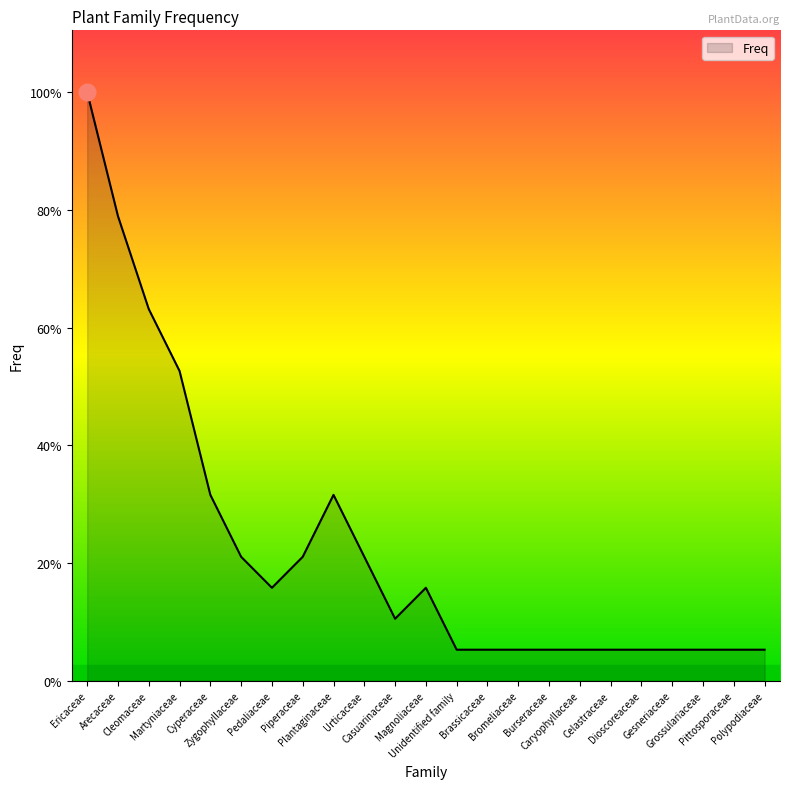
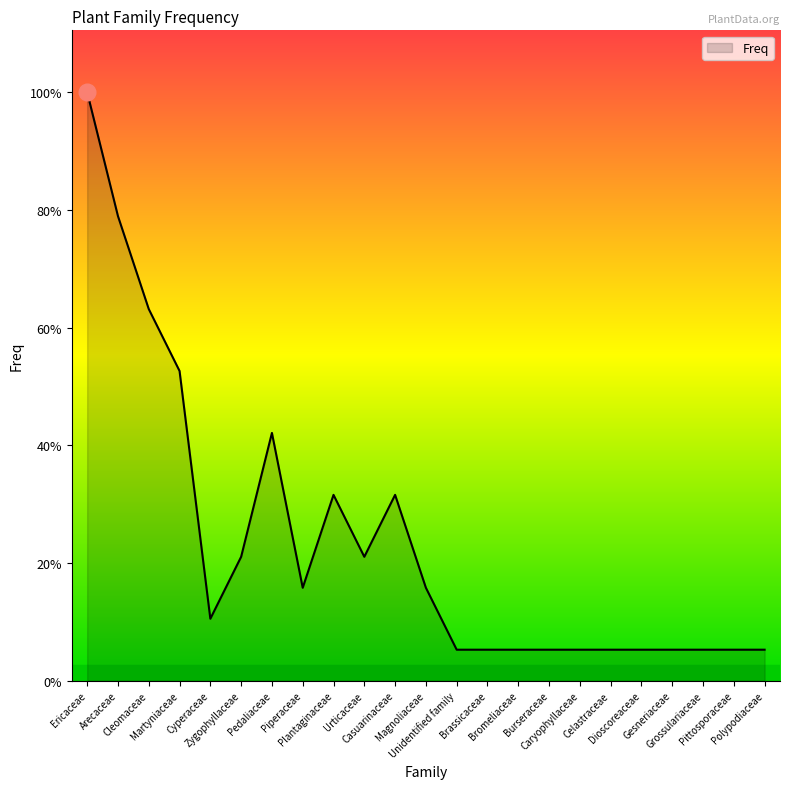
Freq, Cyperaceae: 32% -> 11%
Freq, Pedaliaceae: 16% -> 42%
Freq, Piperaceae: 21% -> 16%
Freq, Casuarinaceae: 11% -> 32%
